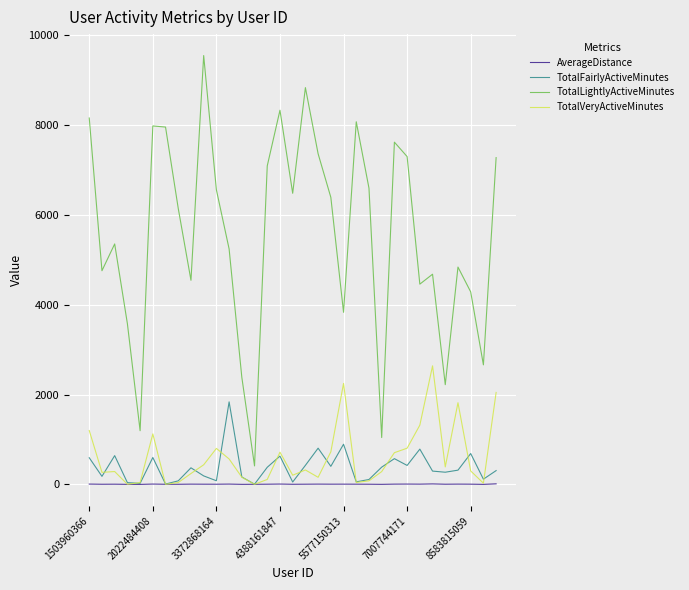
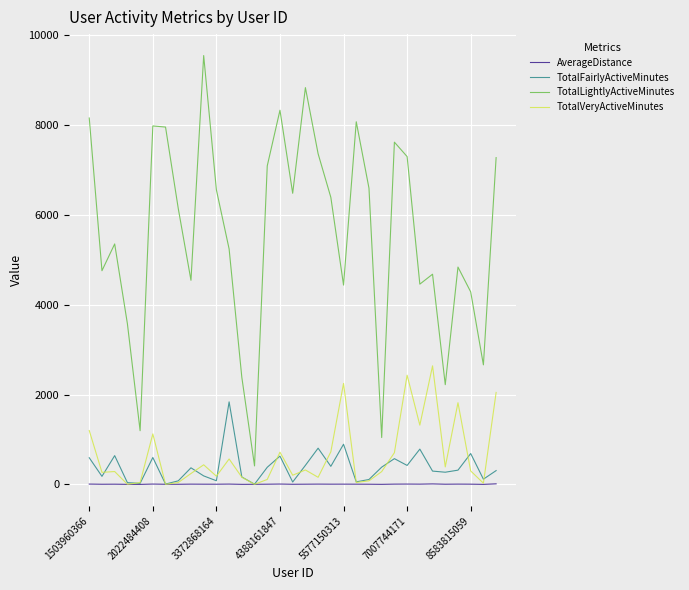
TotalVeryActiveMinutes, 3372868164: 800 -> 200
TotalLightlyActiveMinutes, 5577150313: 3800 -> 4400
TotalVeryActiveMinutes, 7007744171: 800 -> 2400
